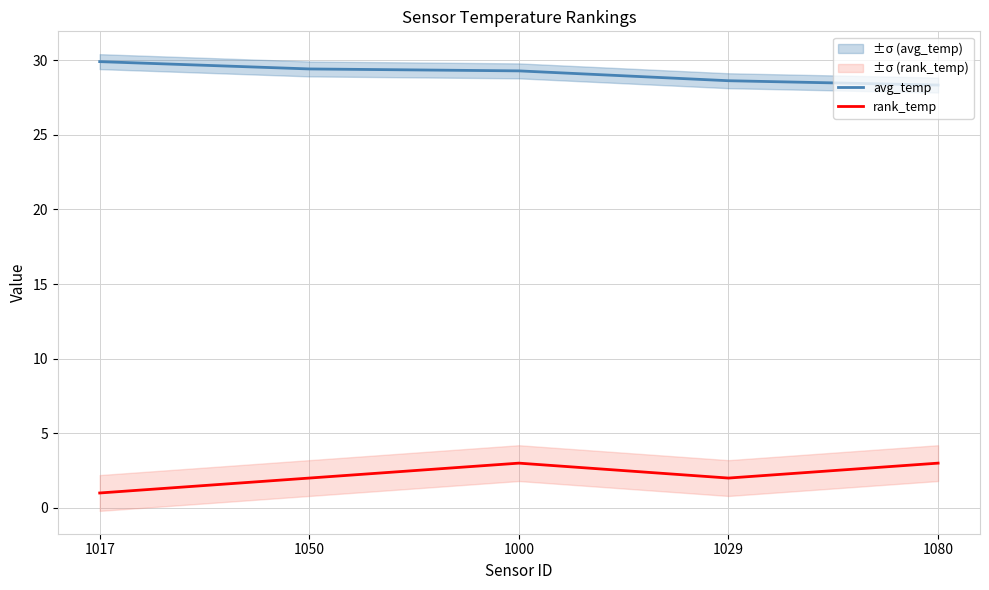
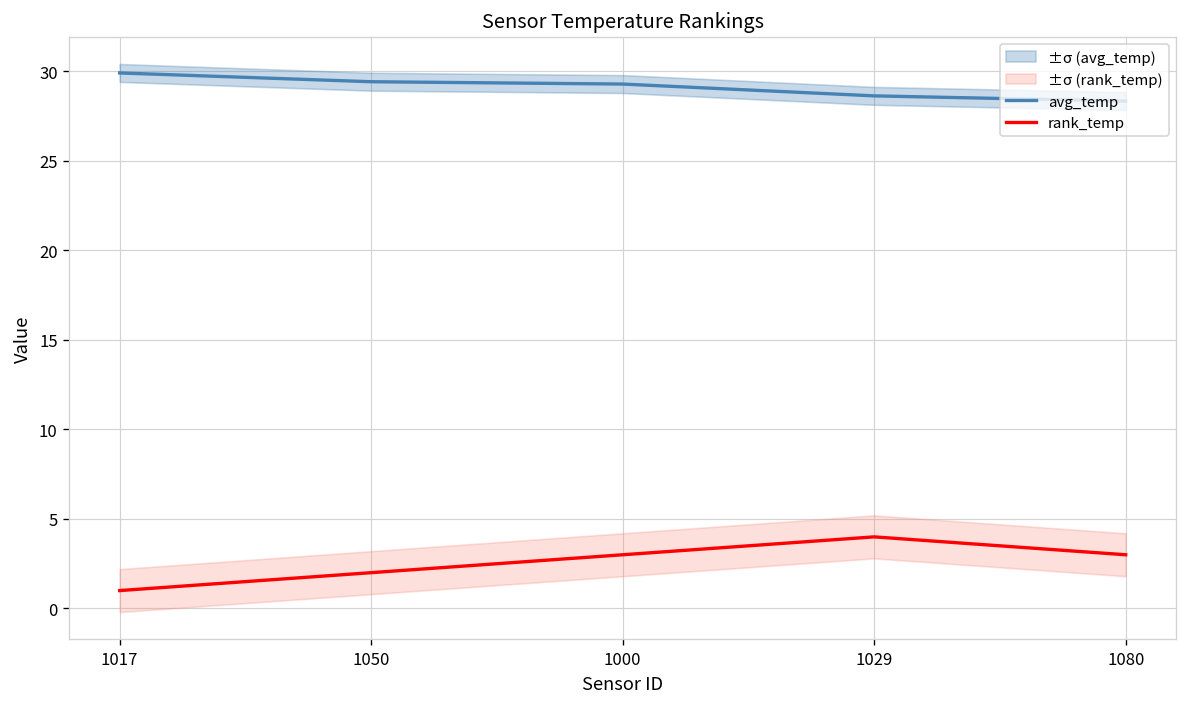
rank_temp, 1029: 2 -> 4
